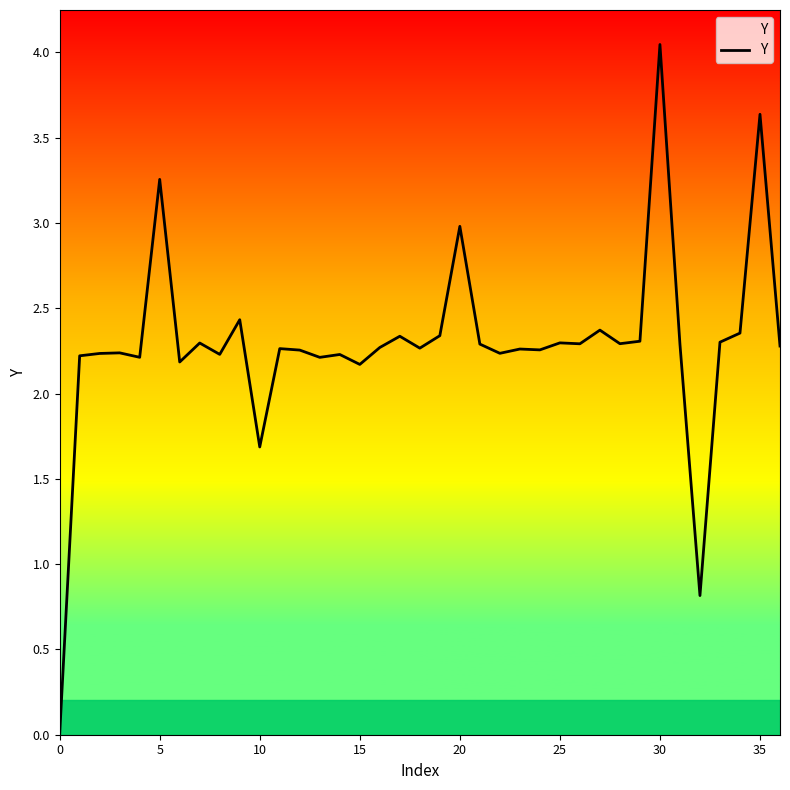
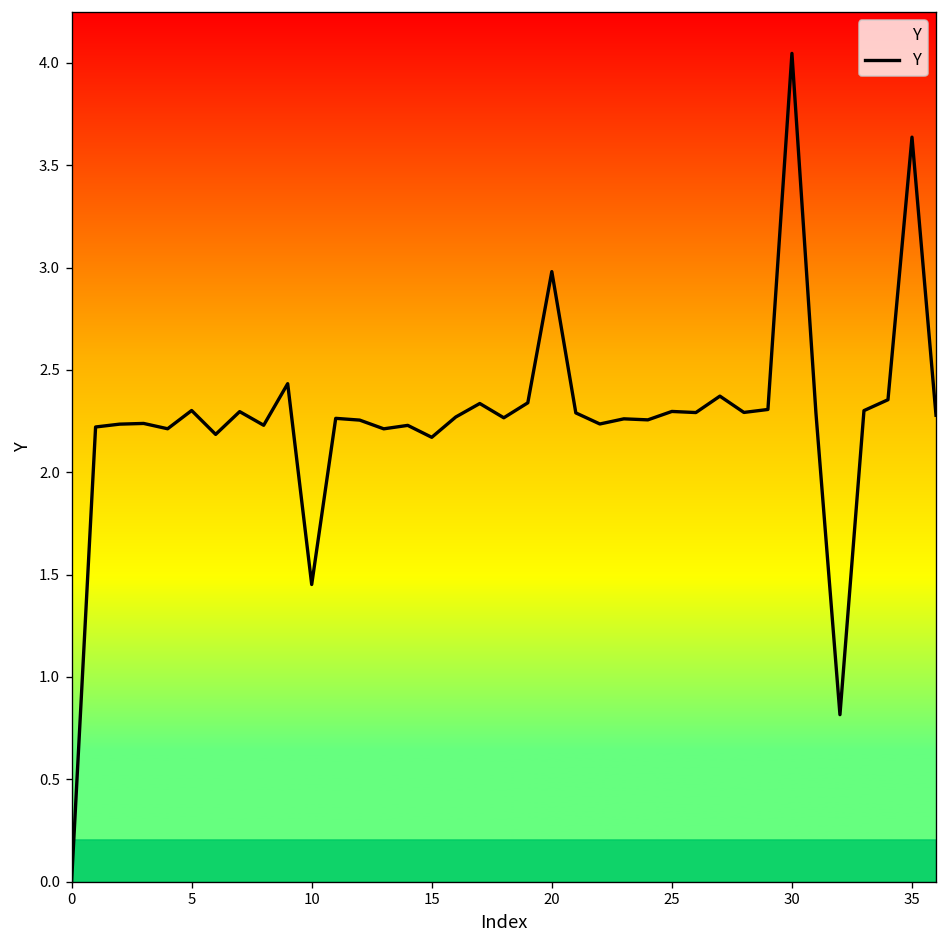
5: 3.26 -> 2.30
10: 1.69 -> 1.45
